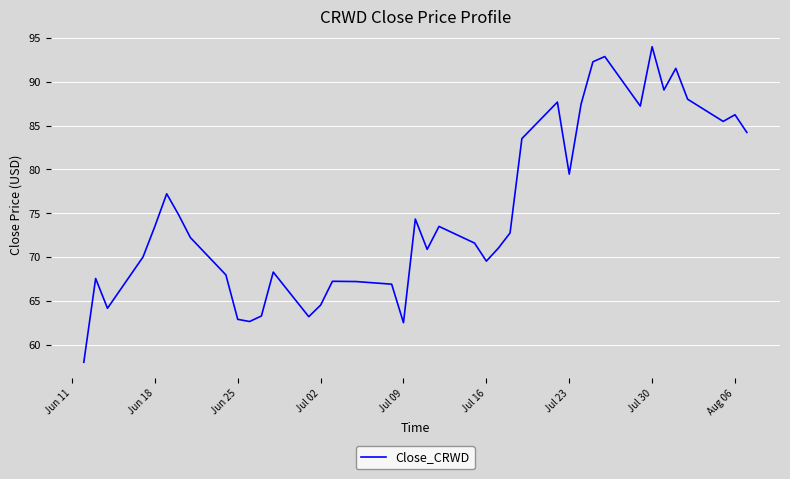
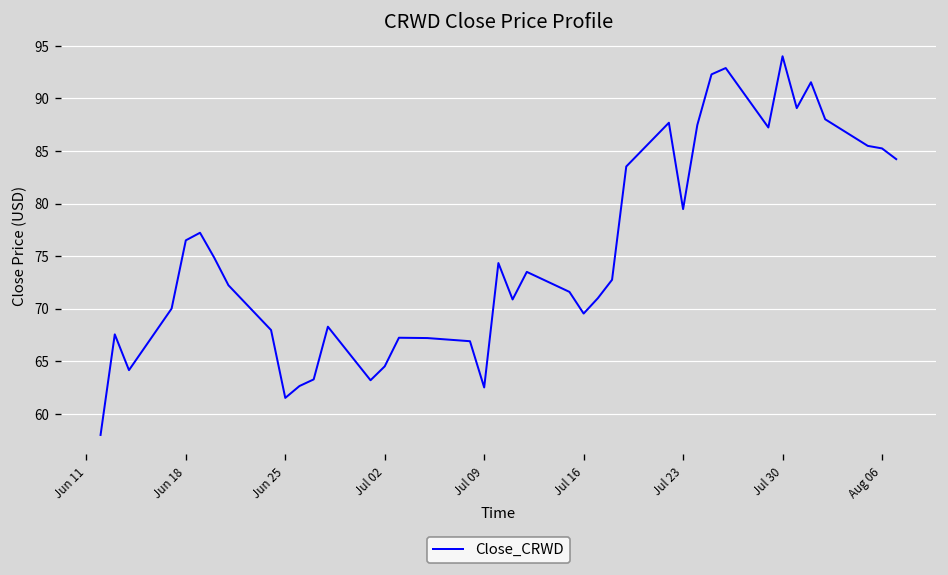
Jun 18: 74 -> 77
Jun 25: 63 -> 62
Aug 06: 86 -> 85
